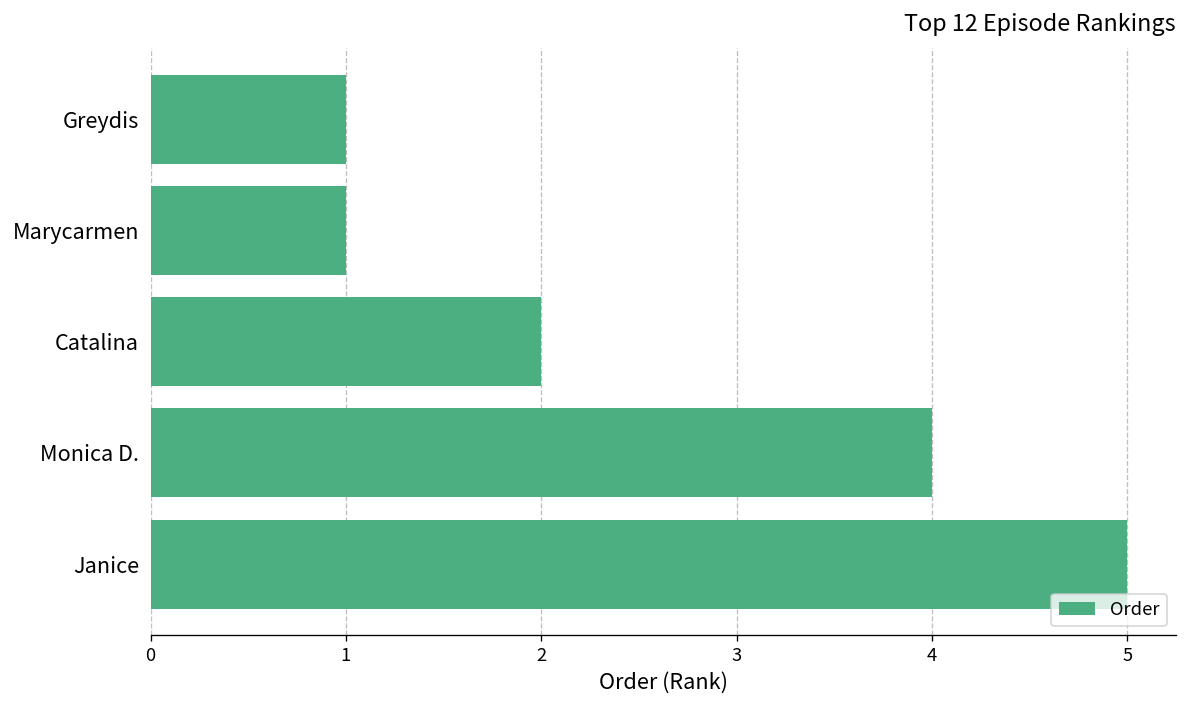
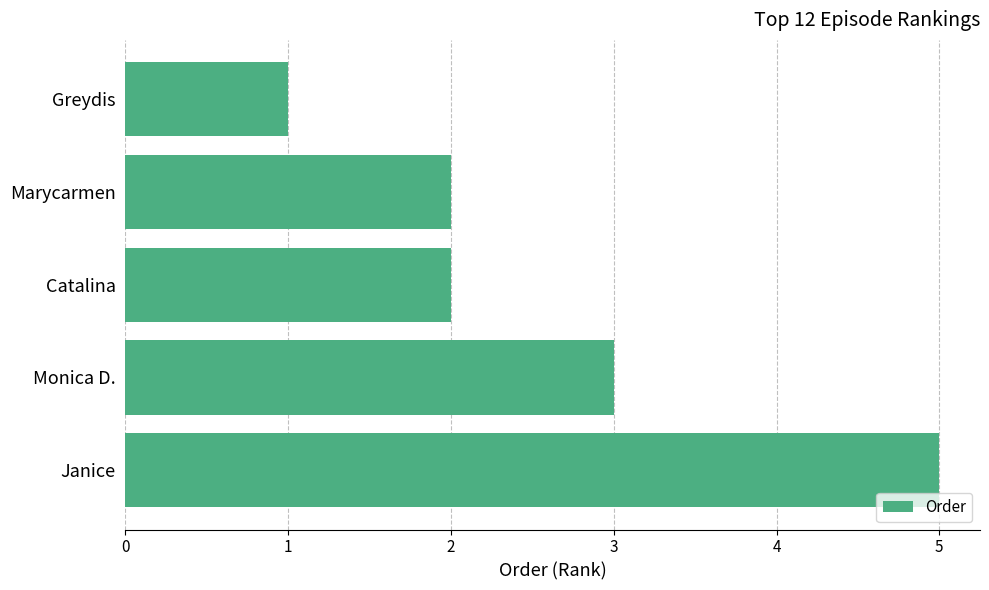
Marycarmen: 1 -> 2
Monica D.: 4 -> 3
